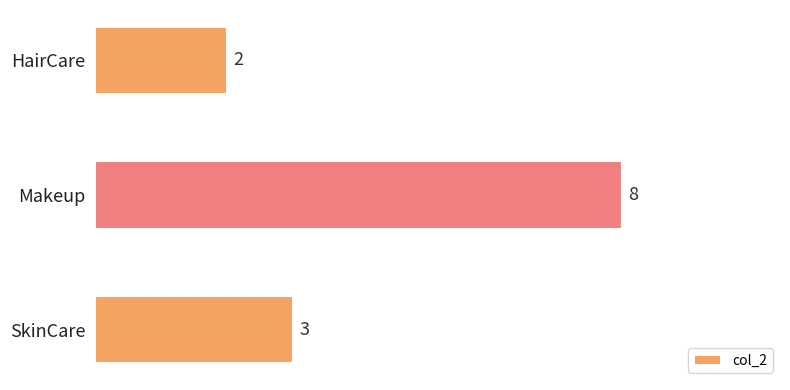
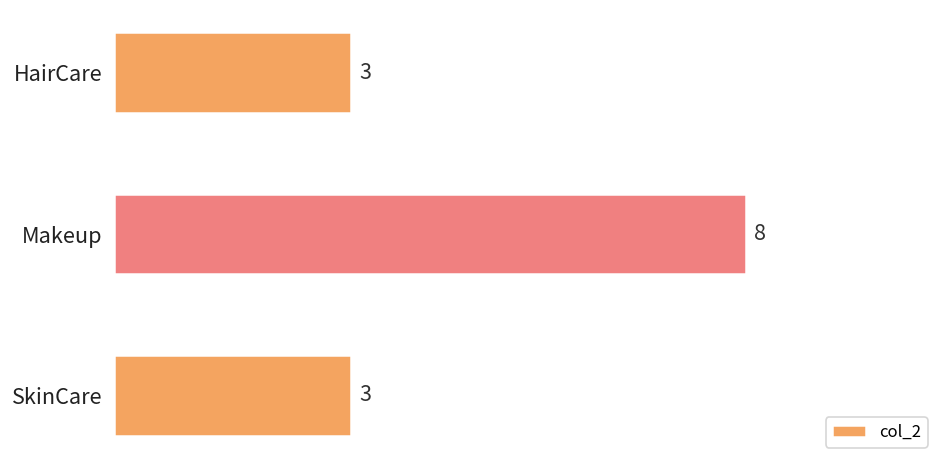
HairCare: 2 -> 3
